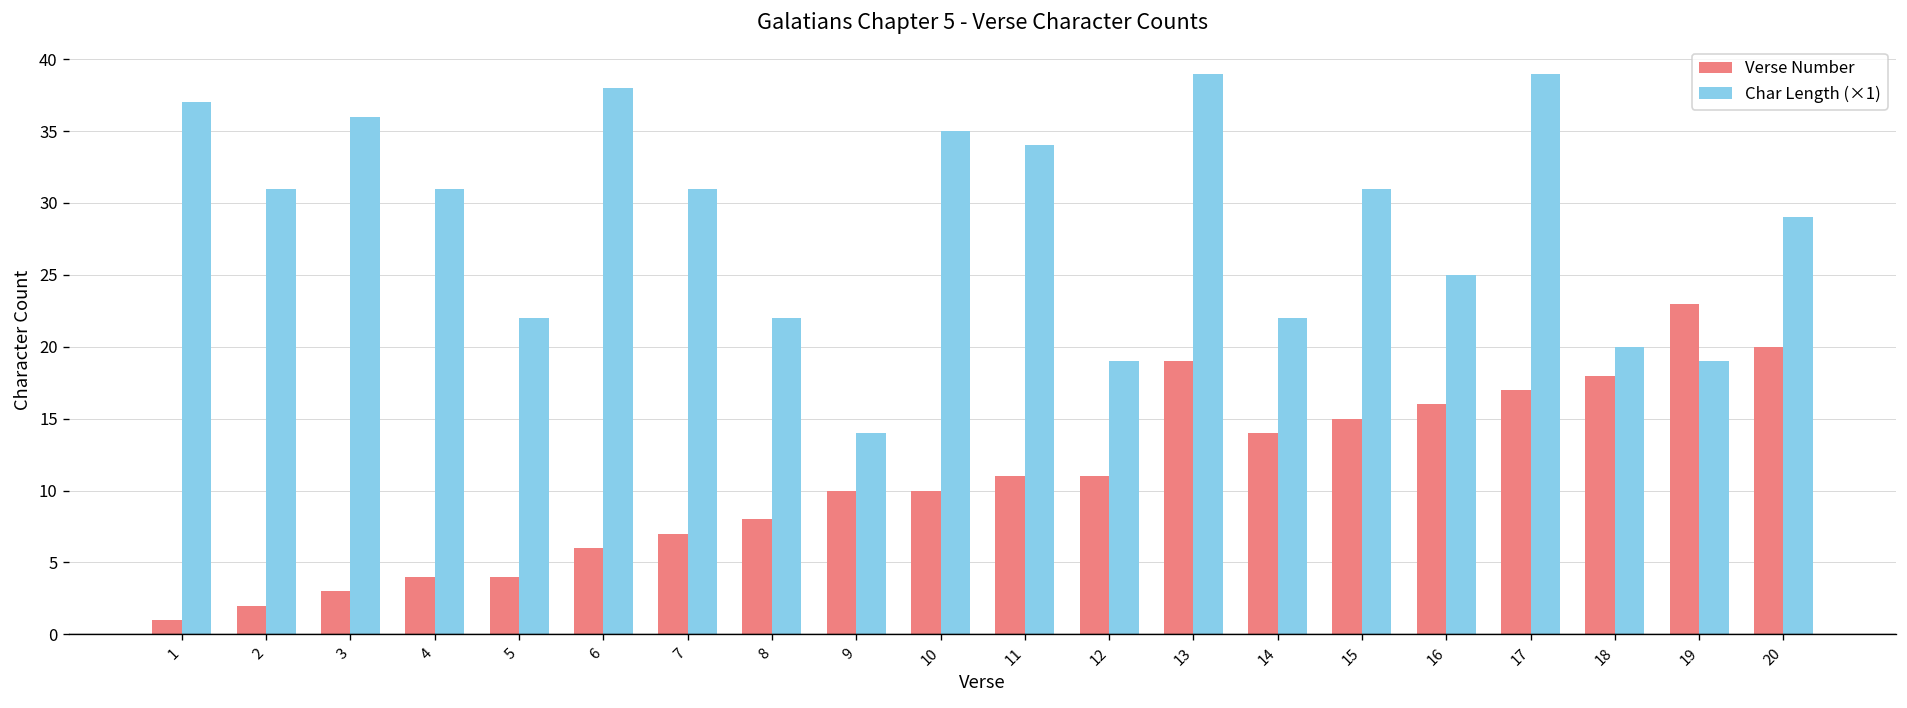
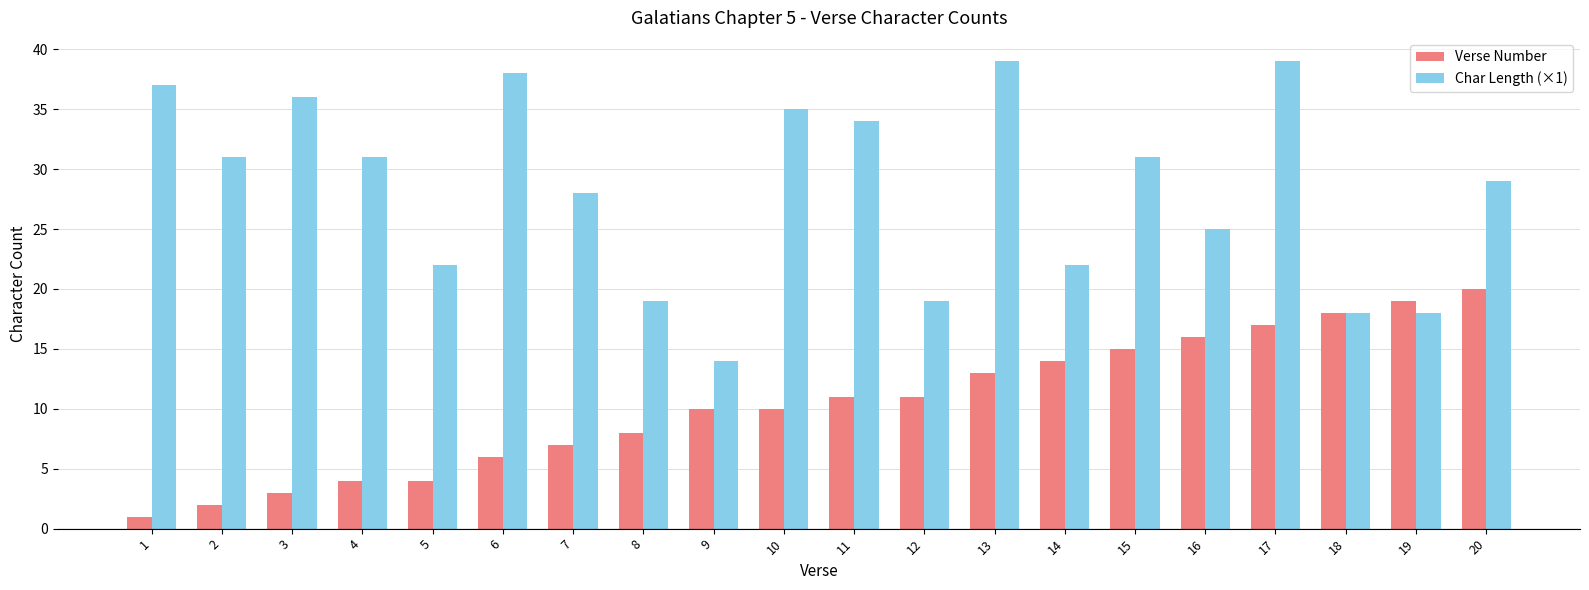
Char Length (×1), 7: 31 -> 28
Char Length (×1), 8: 22 -> 19
Verse Number, 13: 19 -> 13
Char Length (×1), 18: 20 -> 18
Verse Number, 19: 23 -> 19
Char Length (×1), 19: 19 -> 18
